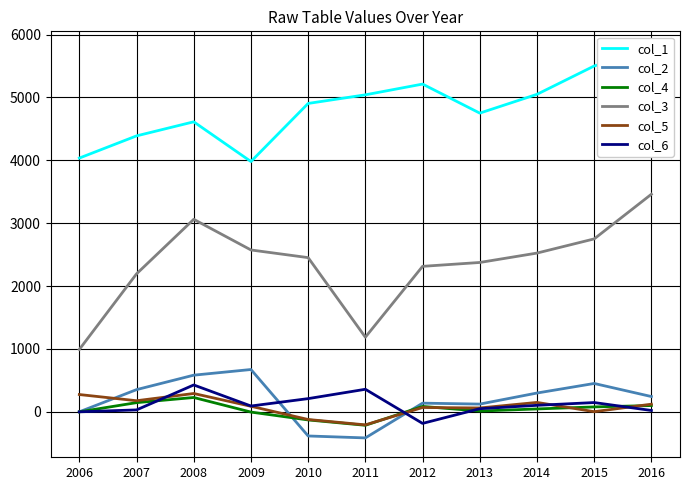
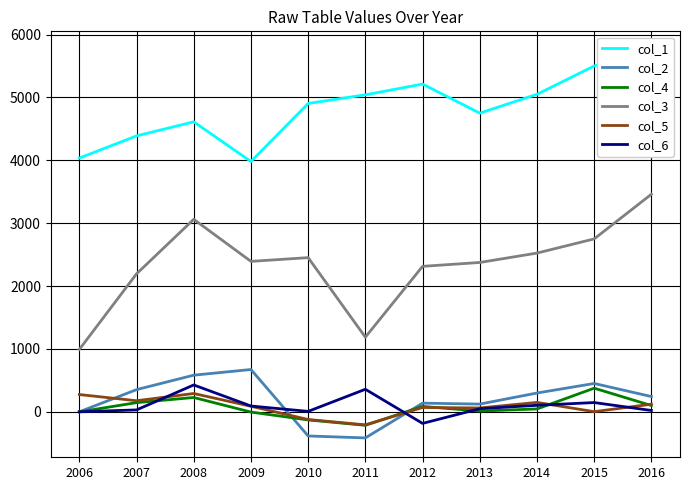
col_3, 2009: 2600 -> 2400
col_6, 2010: 200 -> 0
col_4, 2015: 100 -> 400
